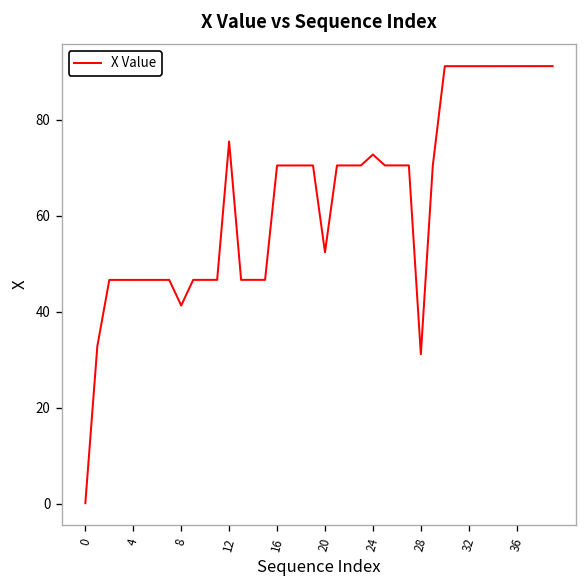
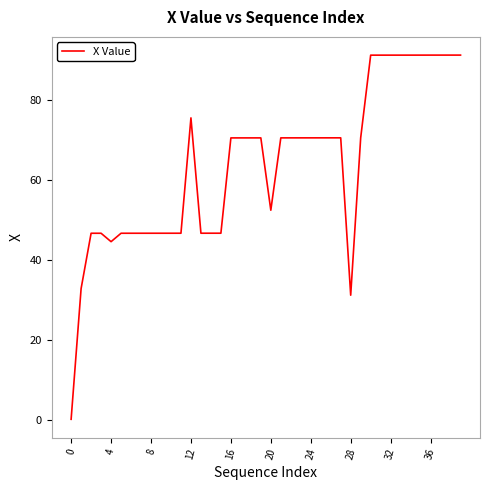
4: 47 -> 45
8: 41 -> 47
24: 73 -> 70
